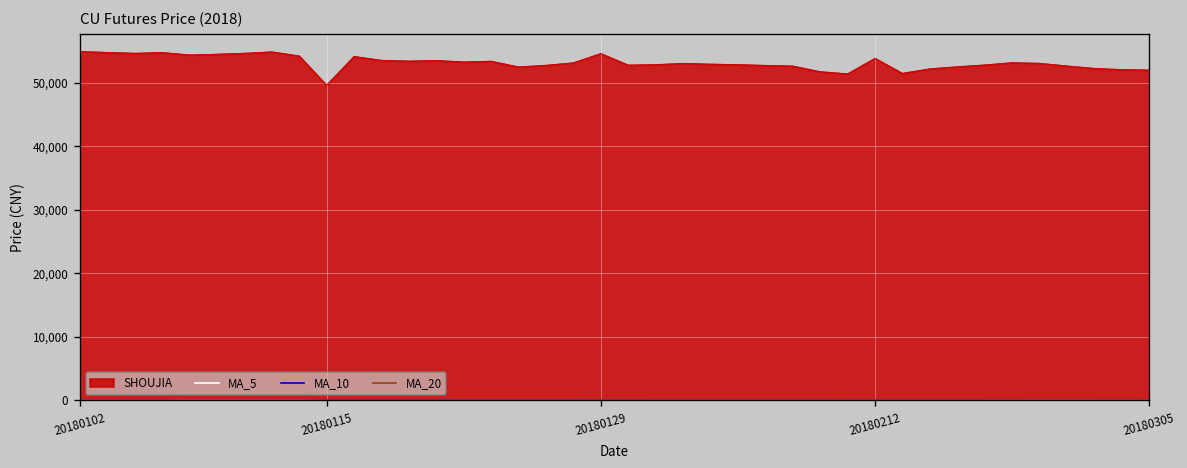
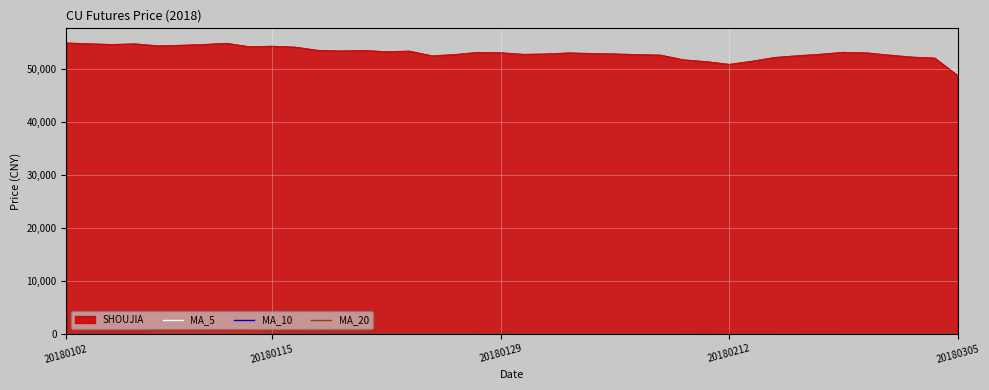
SHOUJIA, 20180115: 50,000 -> 54,000
SHOUJIA, 20180129: 55,000 -> 53,000
SHOUJIA, 20180212: 54,000 -> 51,000
SHOUJIA, 20180305: 52,000 -> 49,000
